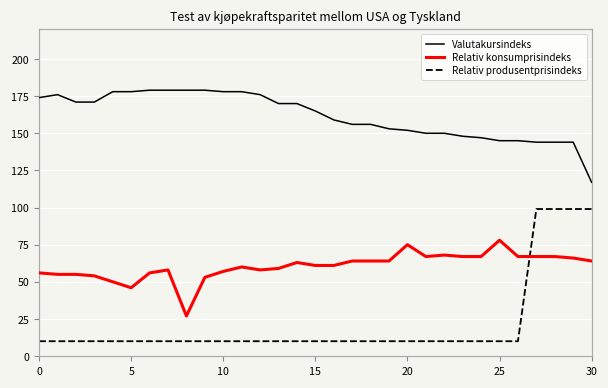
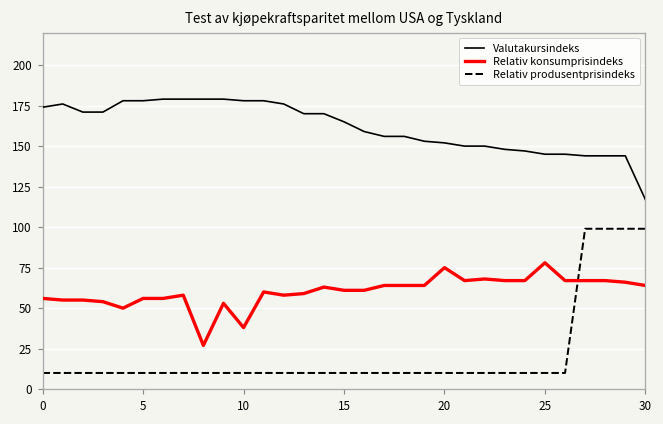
Relativ konsumprisindeks, 5: 46 -> 56
Relativ konsumprisindeks, 10: 57 -> 38
